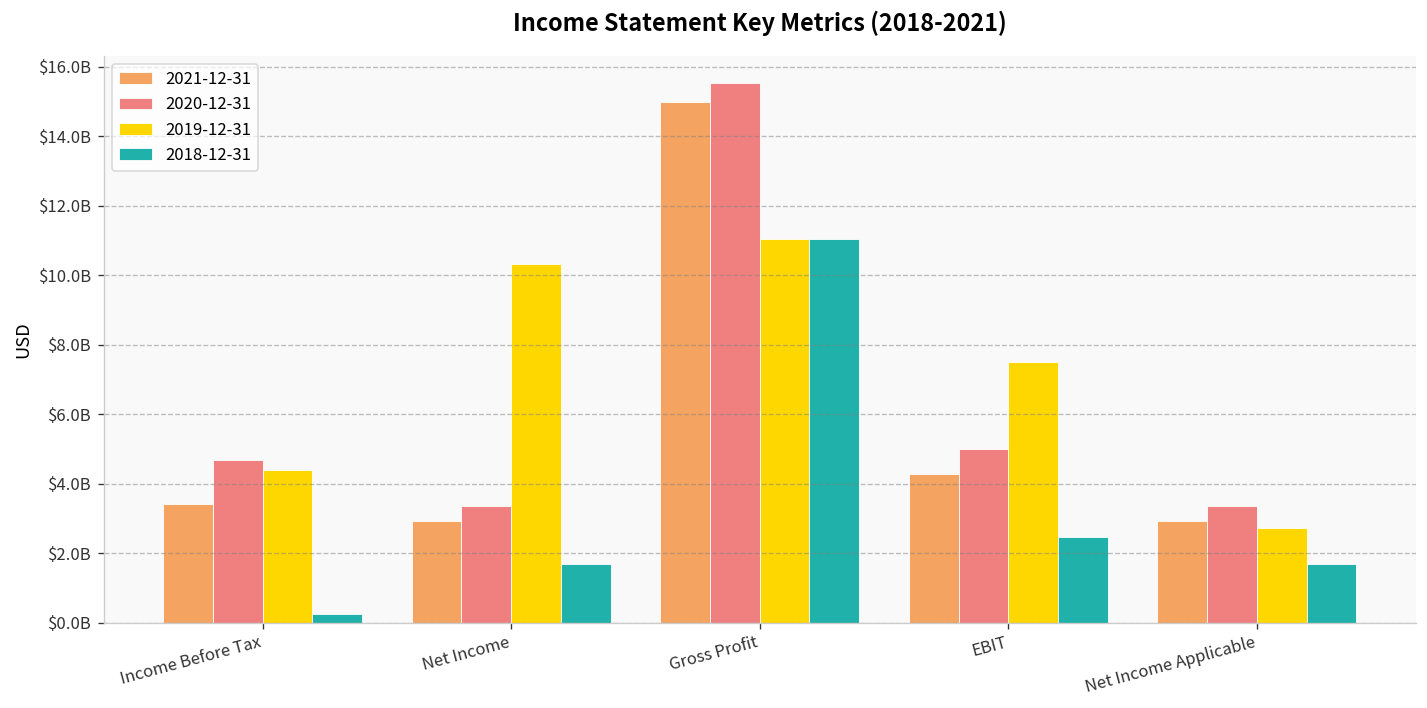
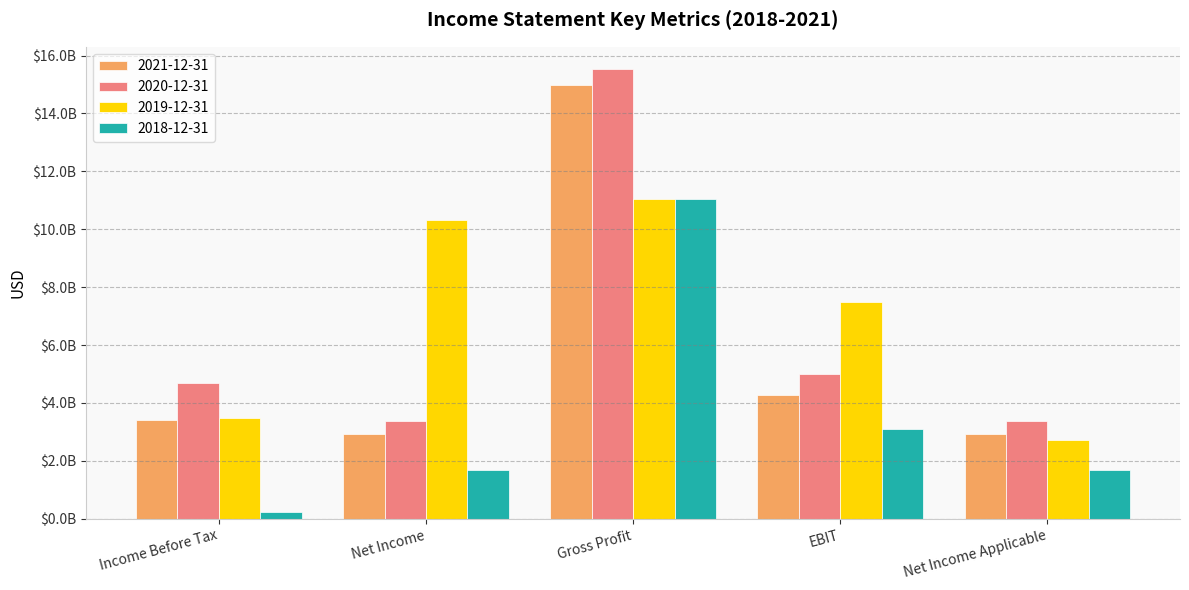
2019-12-31, Income Before Tax: $4400000000 -> $3500000000
2018-12-31, EBIT: $2500000000 -> $3100000000
